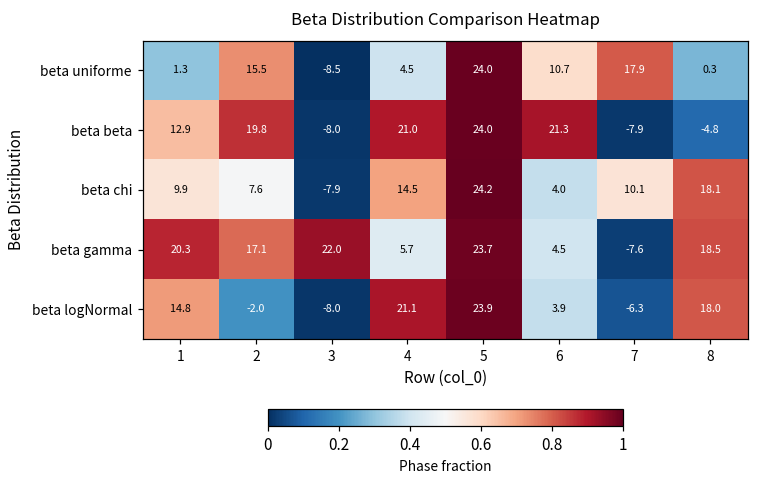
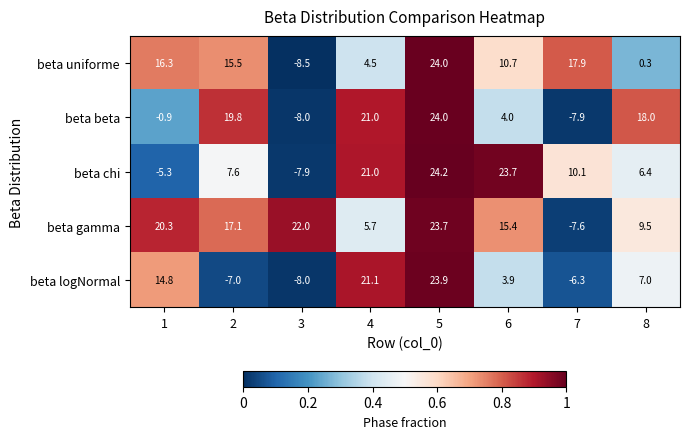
beta uniforme, 1: 1.3 -> 16.3
beta beta, 1: 12.9 -> -0.9
beta beta, 6: 21.3 -> 4.0
beta beta, 8: -4.8 -> 18.0
beta chi, 1: 9.9 -> -5.3
beta chi, 4: 14.5 -> 21.0
beta chi, 6: 4.0 -> 23.7
beta chi, 8: 18.1 -> 6.4
beta gamma, 6: 4.5 -> 15.4
beta gamma, 8: 18.5 -> 9.5
beta logNormal, 2: -2.0 -> -7.0
beta logNormal, 8: 18.0 -> 7.0
